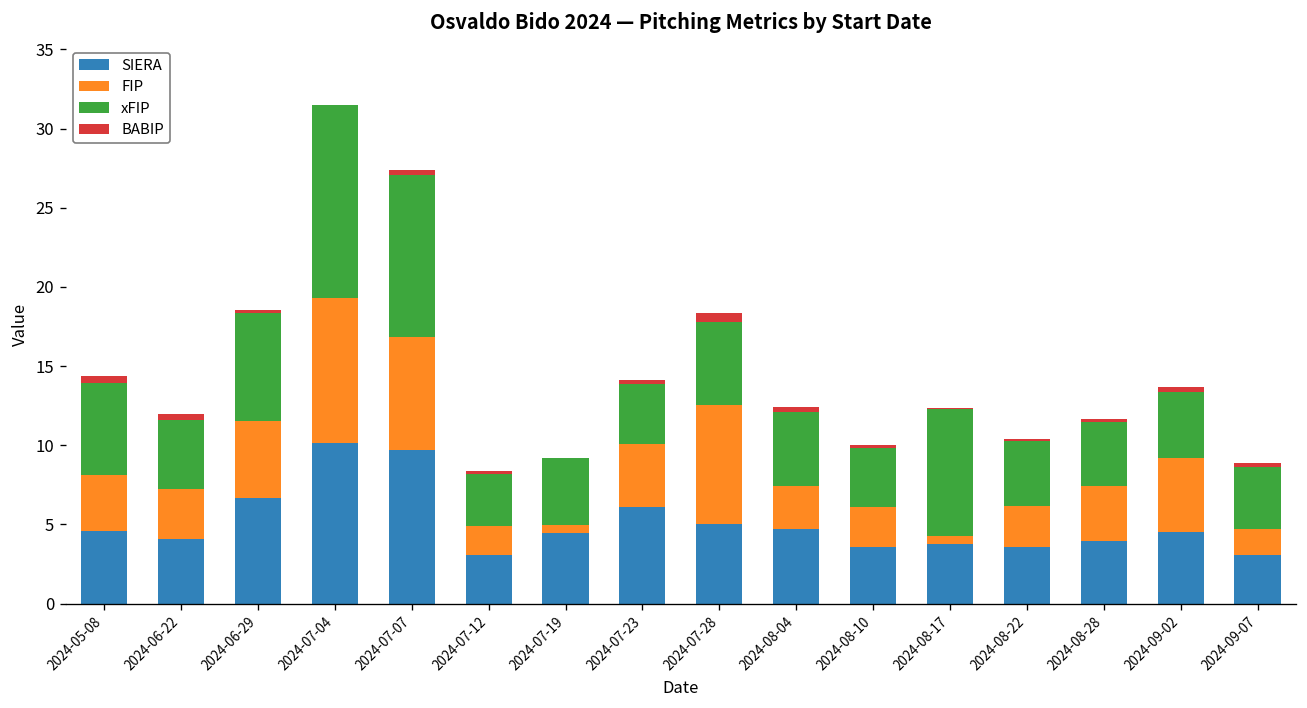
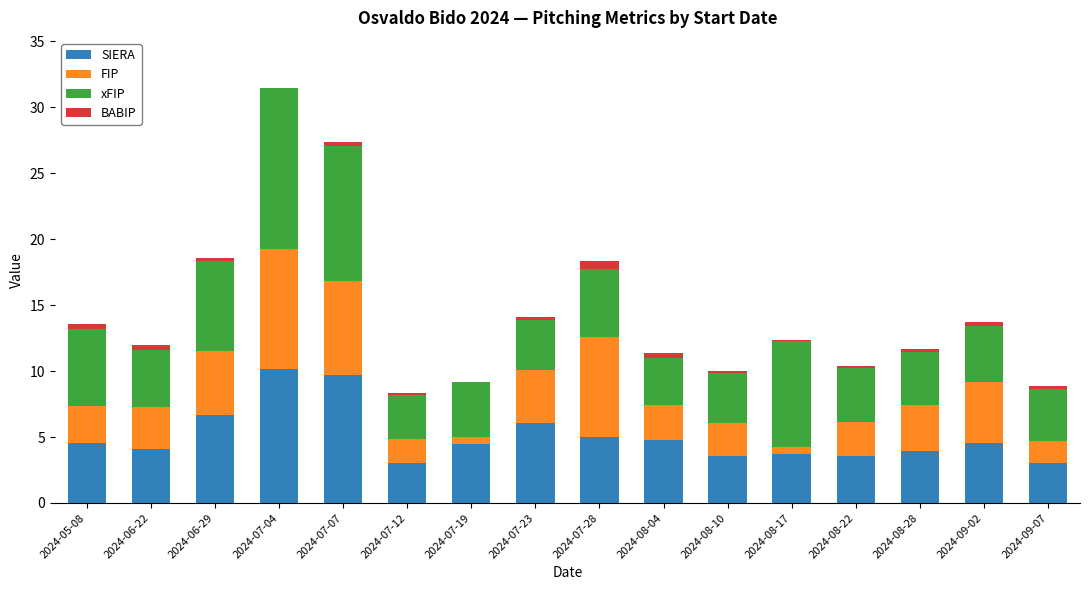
FIP, 2024-05-08: 3.5 -> 2.8
xFIP, 2024-08-04: 4.7 -> 3.6
